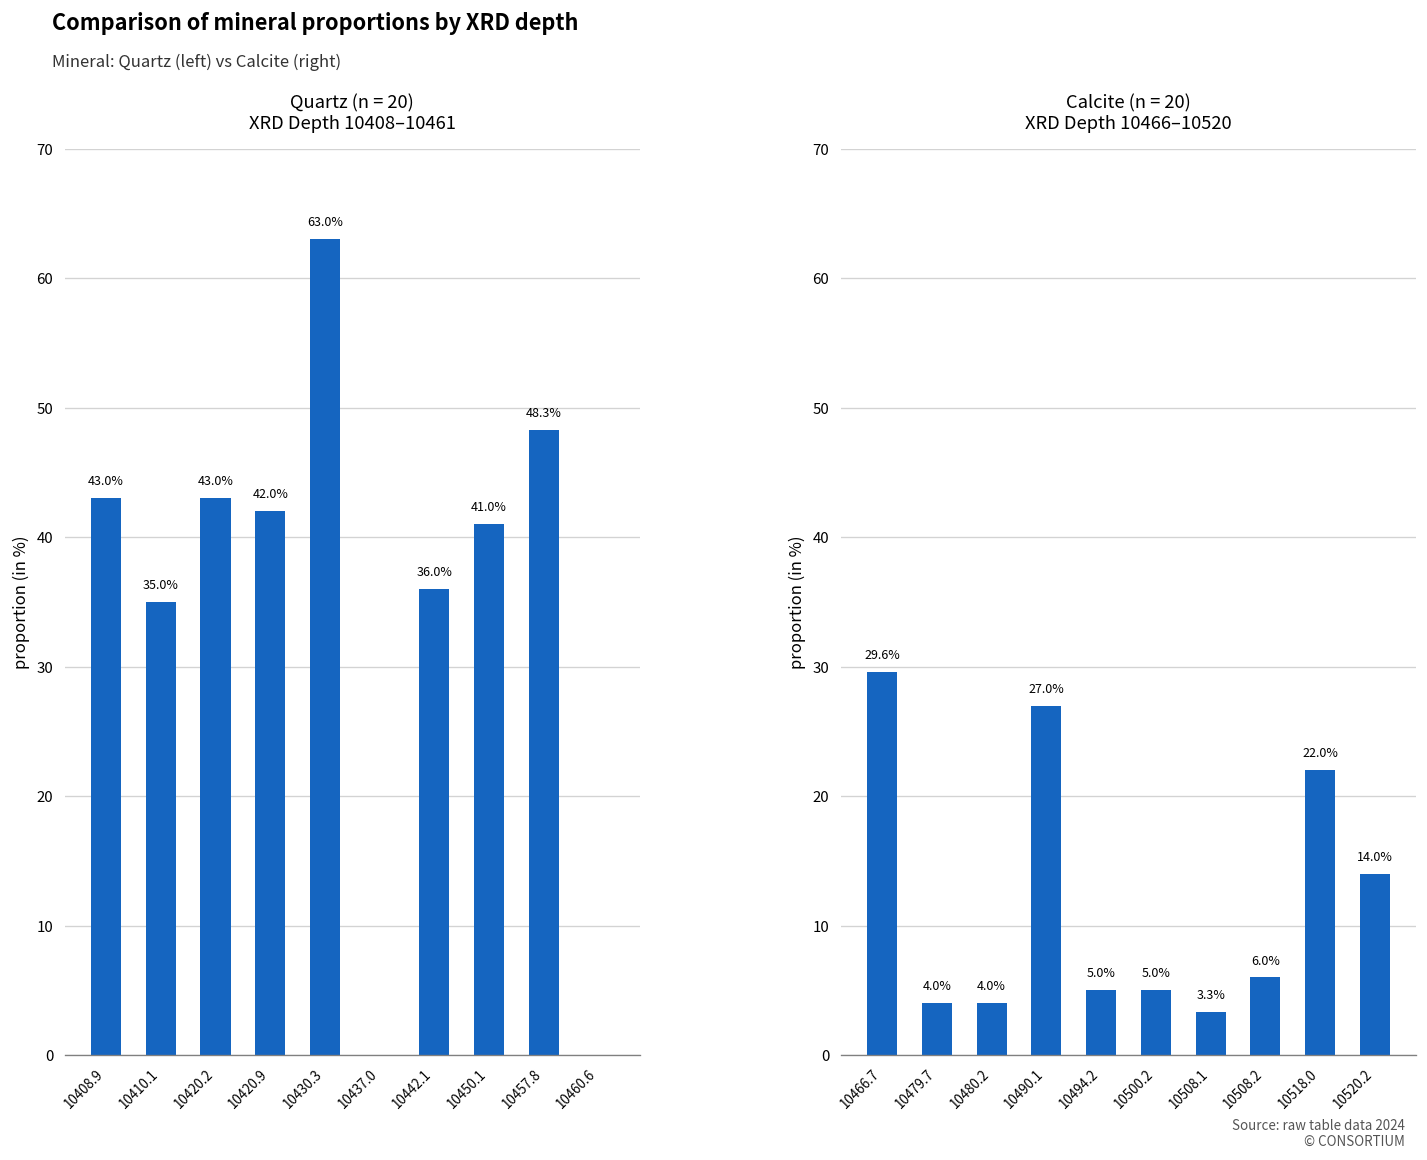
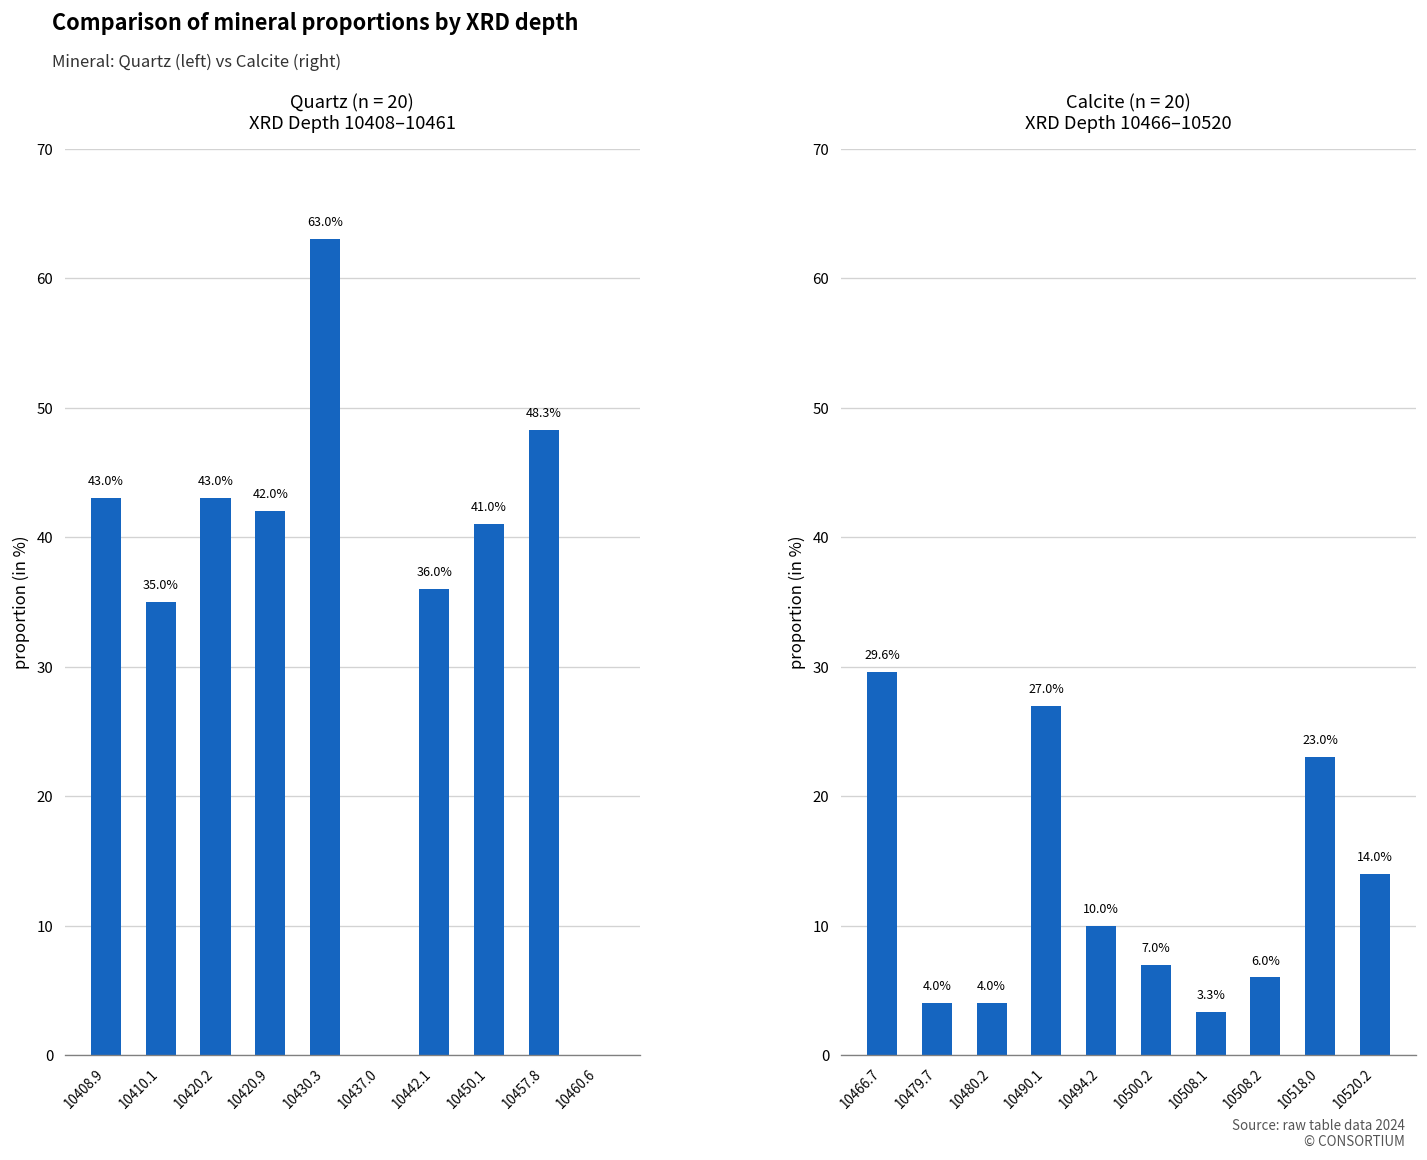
Calcite (n = 20) XRD Depth 10466–10520, 10494.2: 5.0% -> 10.0%
Calcite (n = 20) XRD Depth 10466–10520, 10500.2: 5.0% -> 7.0%
Calcite (n = 20) XRD Depth 10466–10520, 10518.0: 22.0% -> 23.0%
